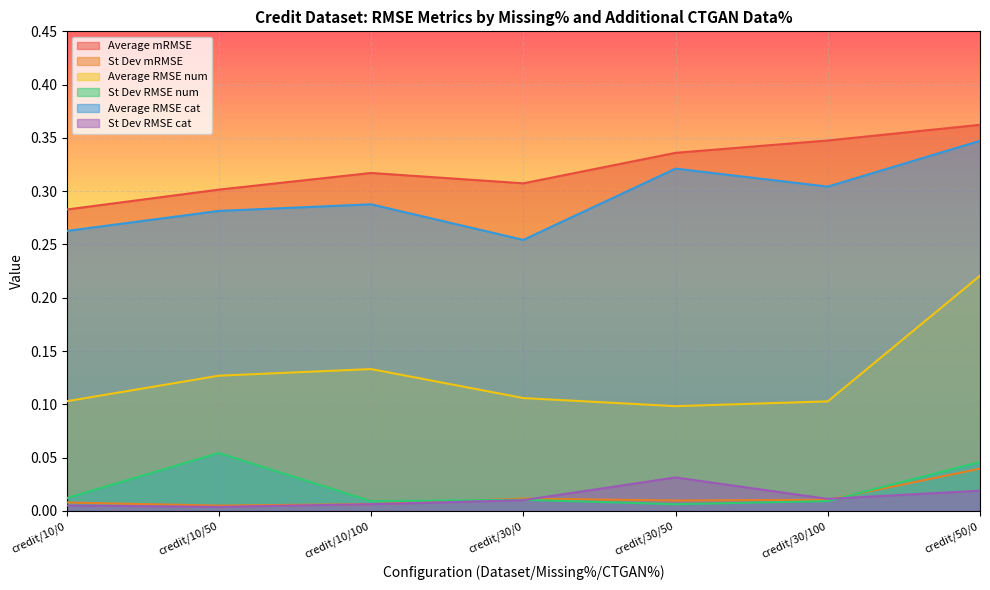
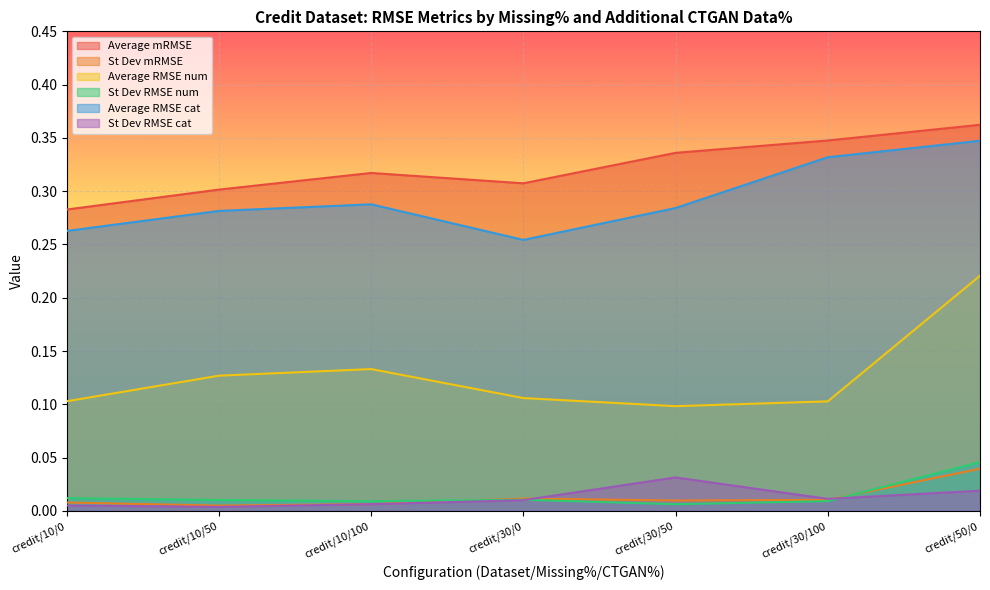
St Dev RMSE num, credit/10/50: 0.054 -> 0.010
Average RMSE cat, credit/30/50: 0.321 -> 0.284
Average RMSE cat, credit/30/100: 0.304 -> 0.332
